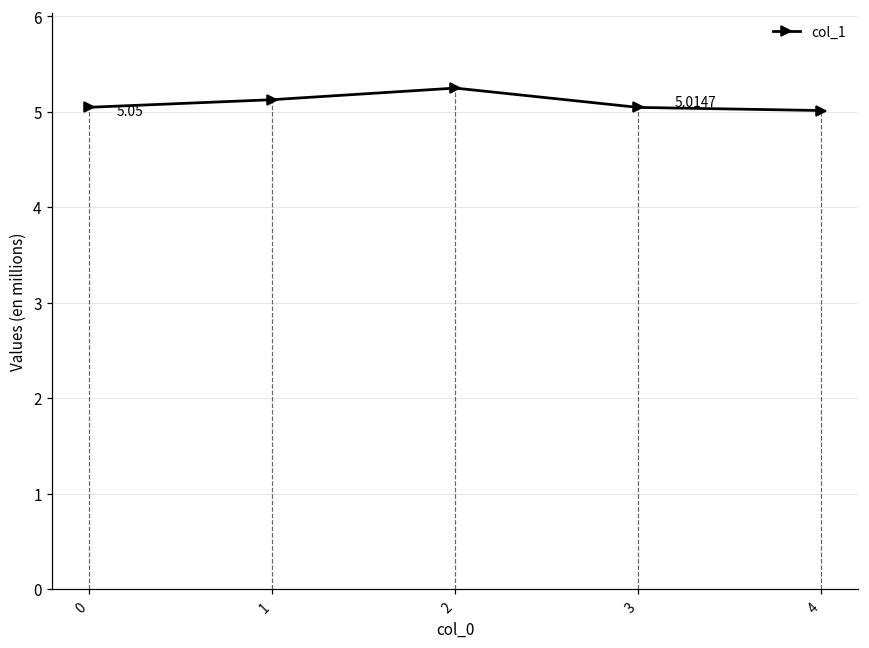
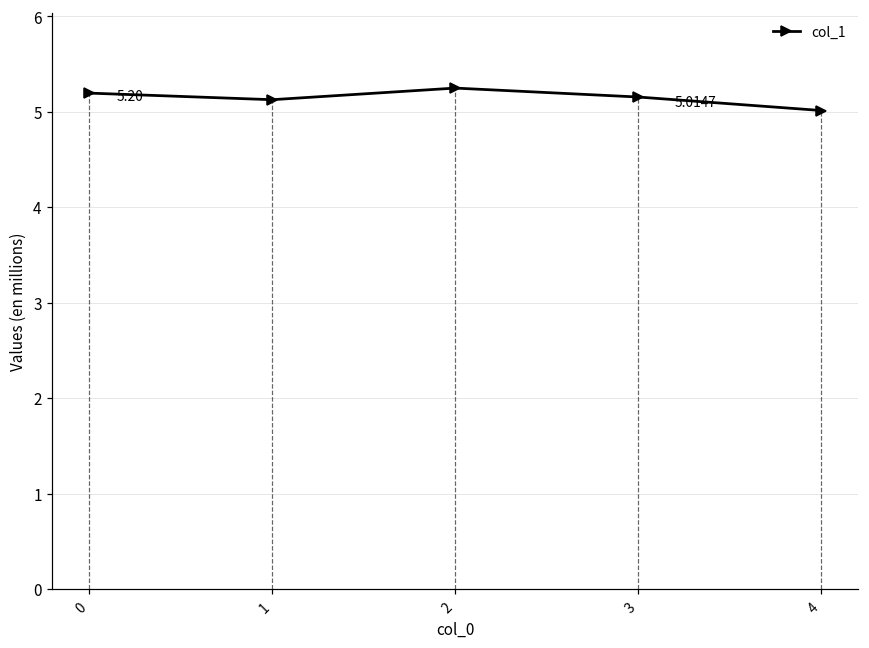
0: 5.05 -> 5.20
3: 5.0 -> 5.2
